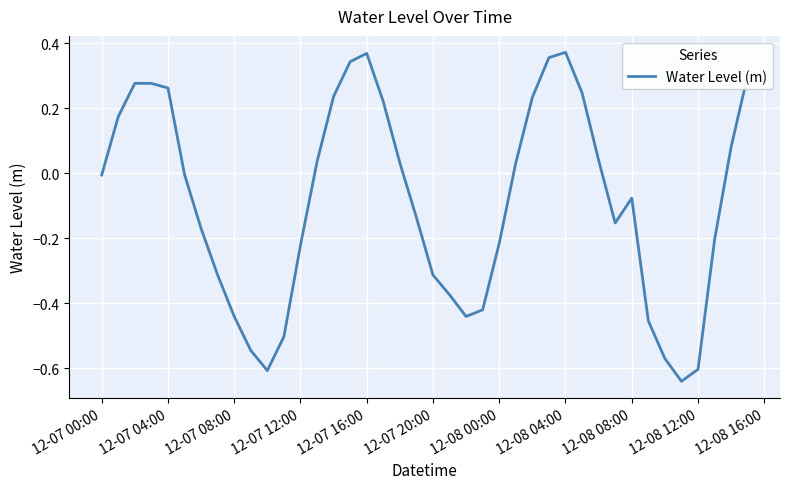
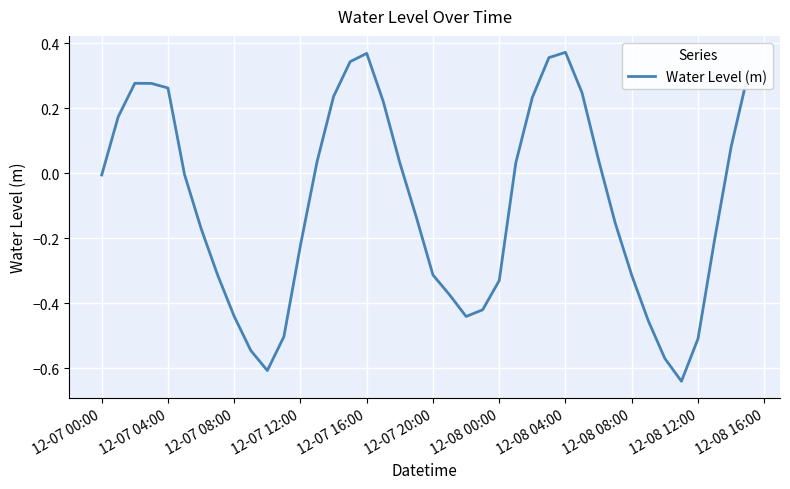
12-08 00:00: -0.22 -> -0.33
12-08 08:00: -0.08 -> -0.31
12-08 12:00: -0.60 -> -0.51
